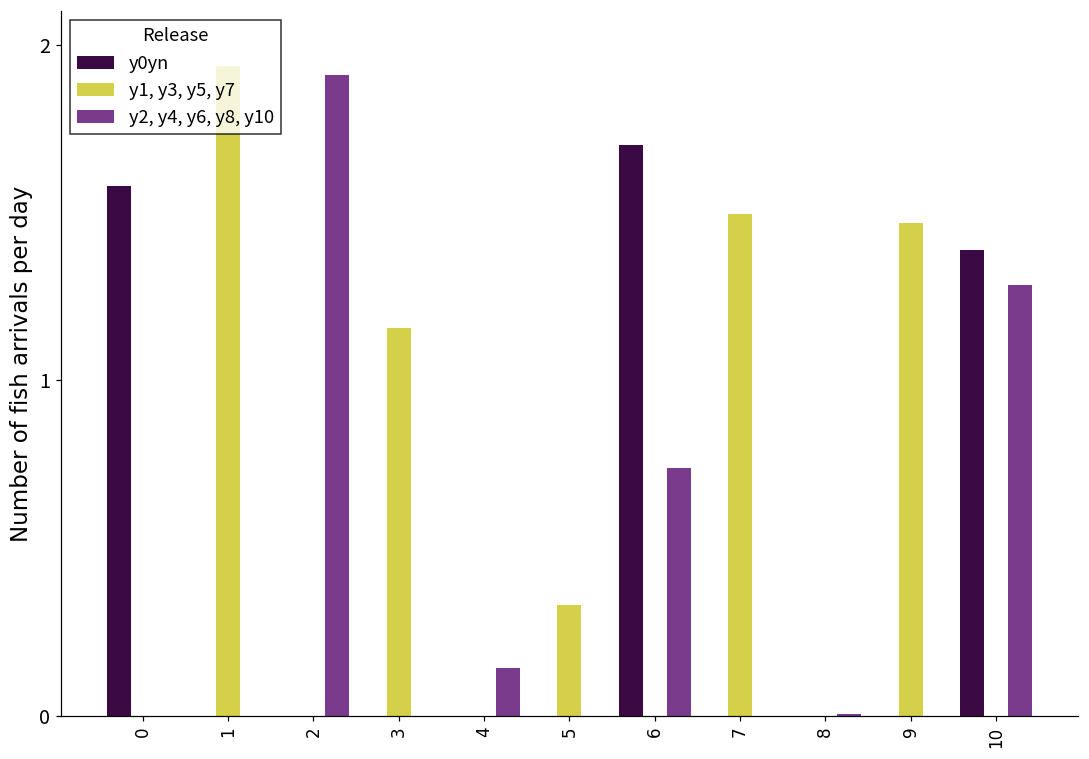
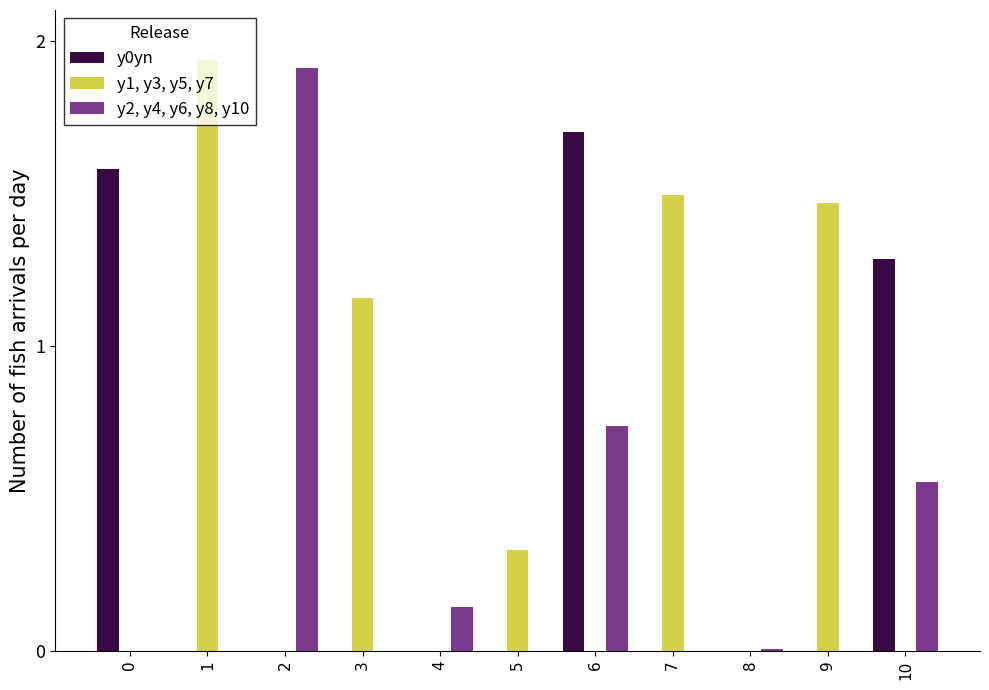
y0yn, 10: 1.39 -> 1.28
y2, y4, y6, y8, y10, 10: 1.28 -> 0.55
